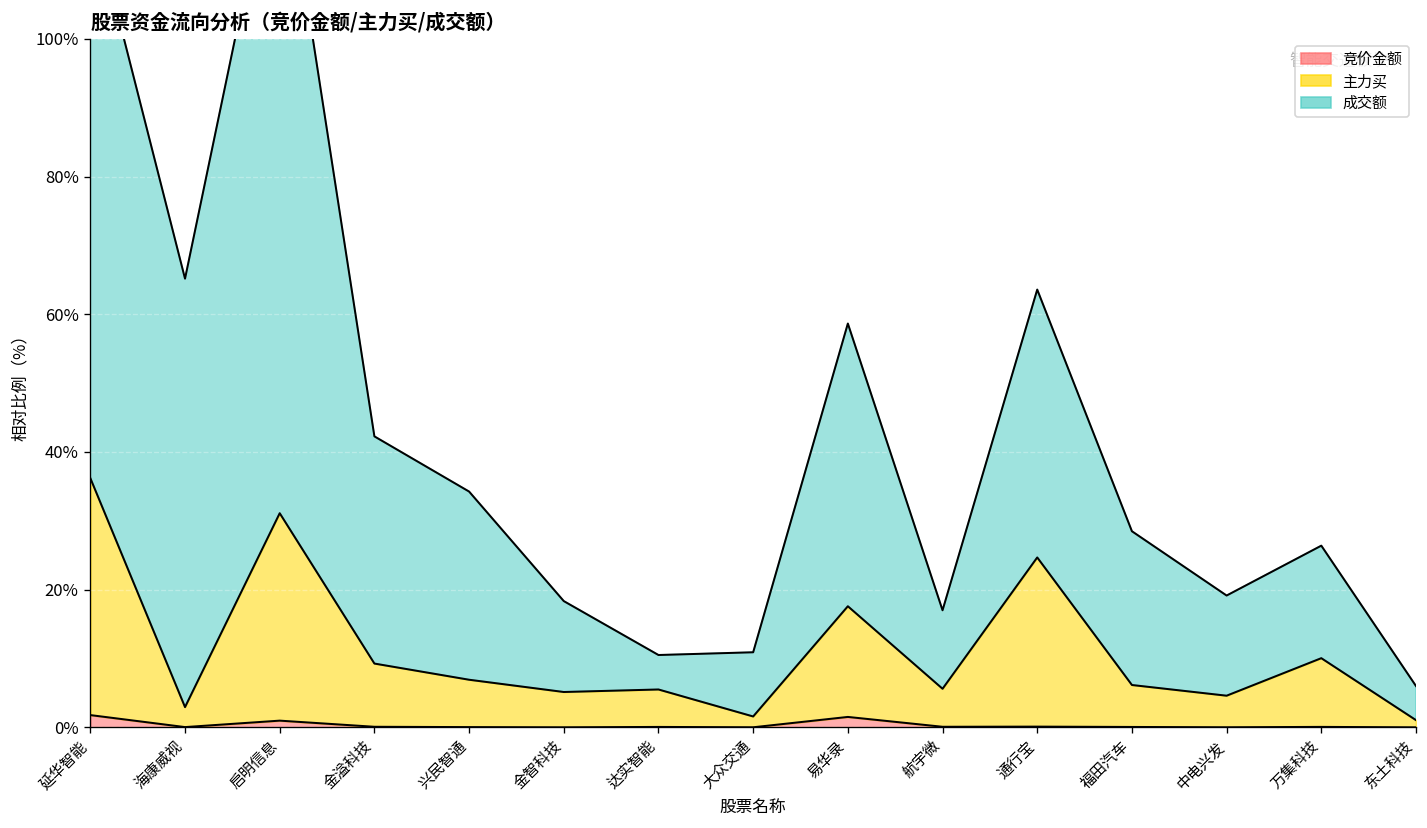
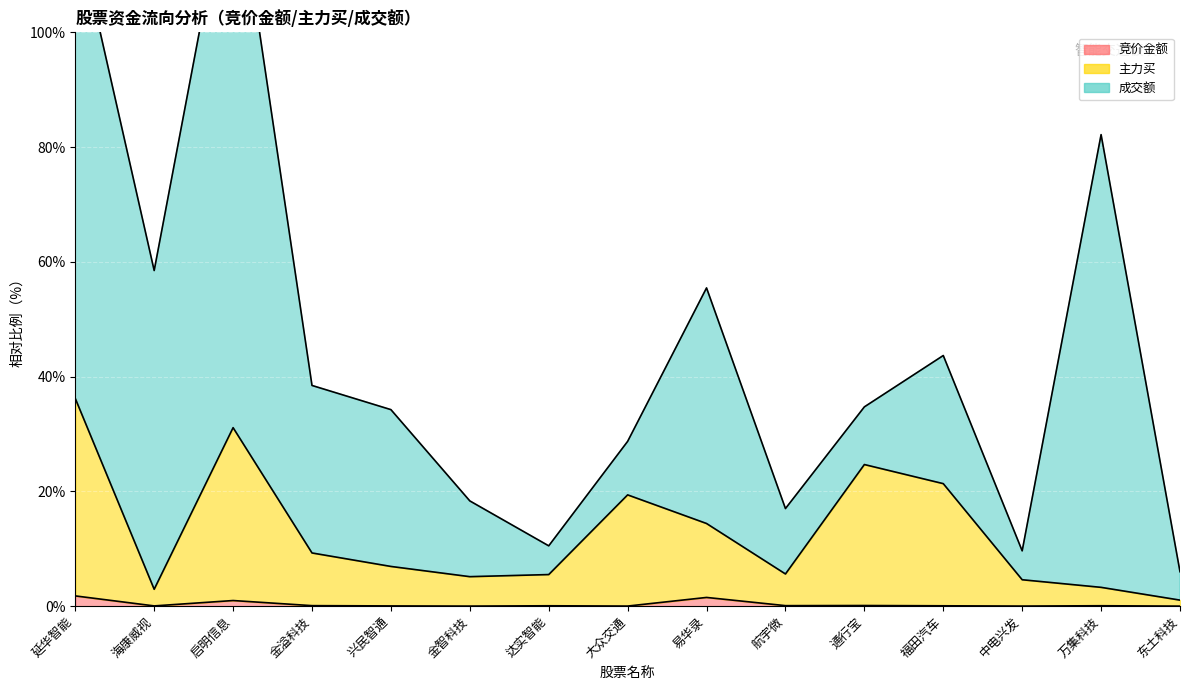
成交额, 海康威视: 62% -> 56%
成交额, 金溢科技: 33% -> 29%
主力买, 大众交通: 2% -> 19%
主力买, 易华录: 16% -> 13%
成交额, 通行宝: 39% -> 10%
主力买, 福田汽车: 6% -> 21%
成交额, 中电兴发: 15% -> 5%
主力买, 万集科技: 10% -> 3%
成交额, 万集科技: 16% -> 79%
